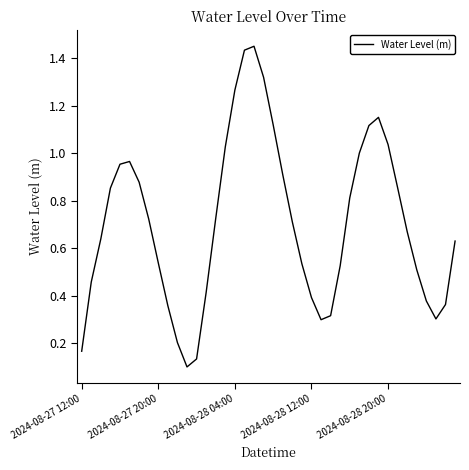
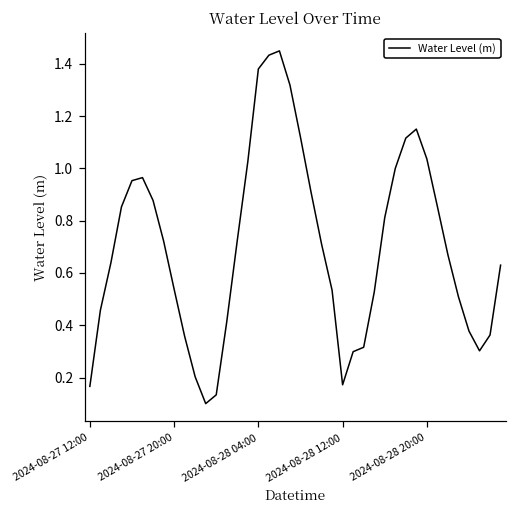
2024-08-28 04:00: 1.27 -> 1.38
2024-08-28 12:00: 0.39 -> 0.17
